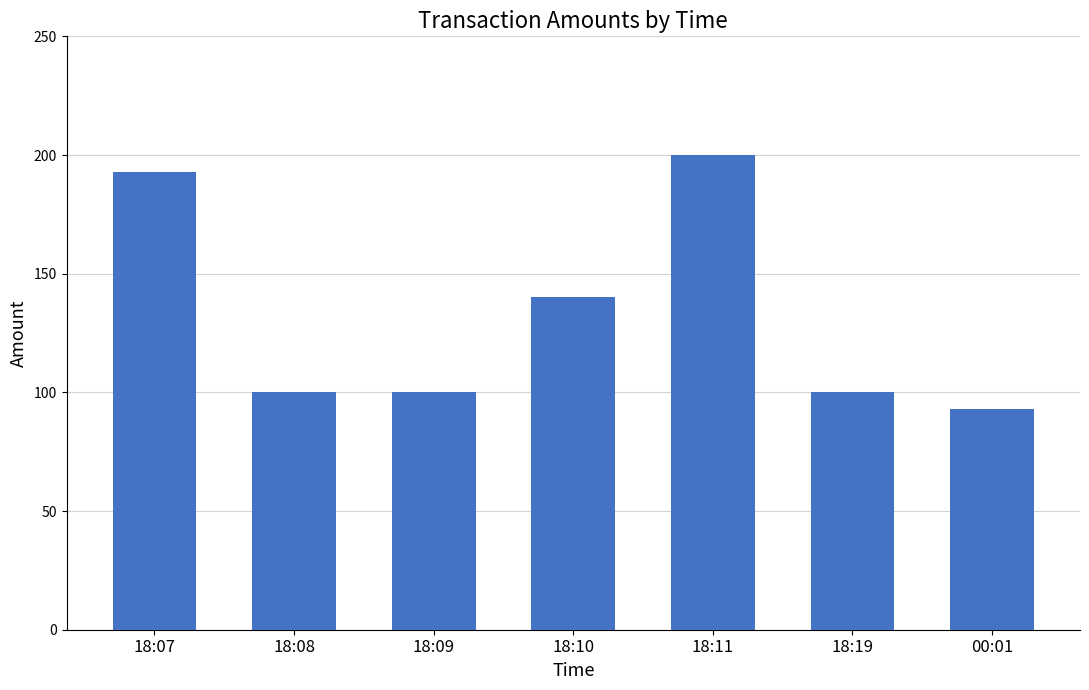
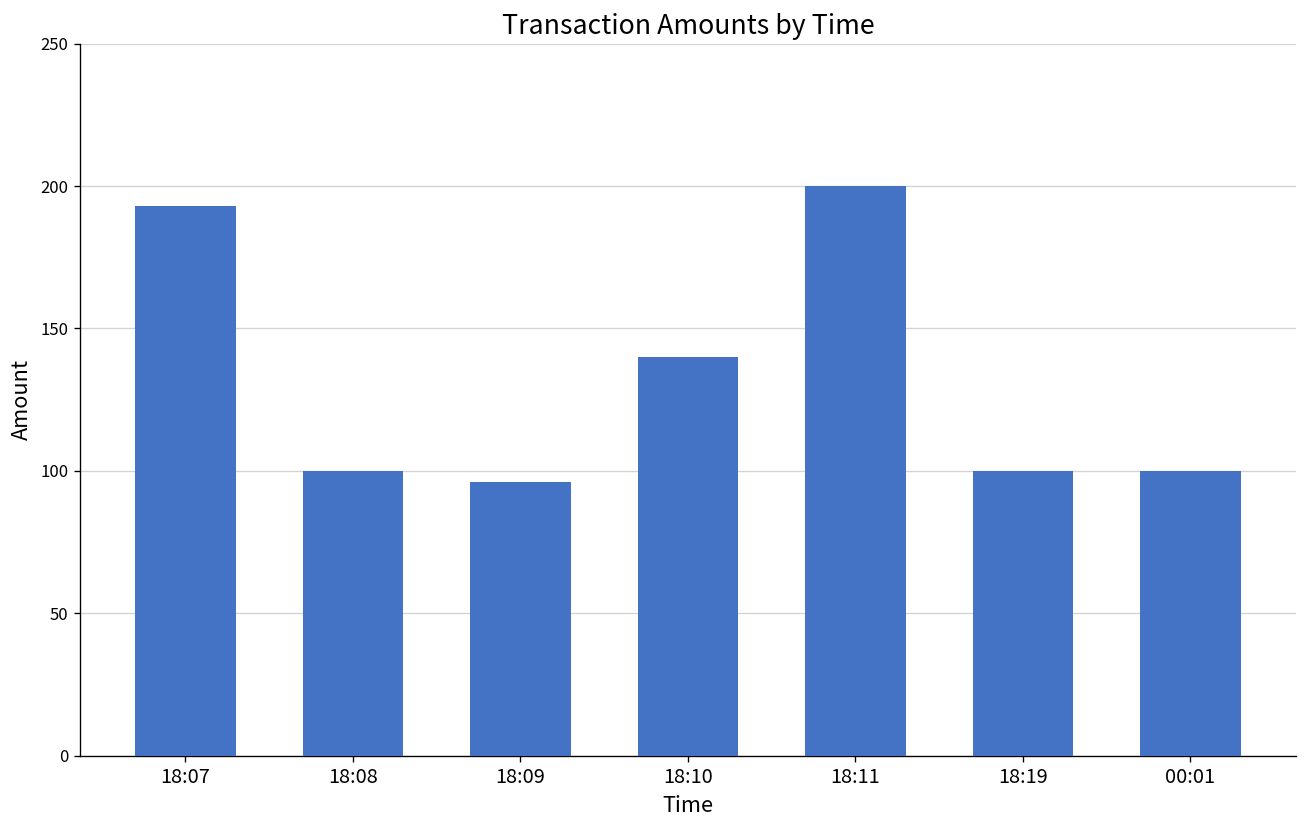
18:09: 100 -> 96
00:01: 93 -> 100
